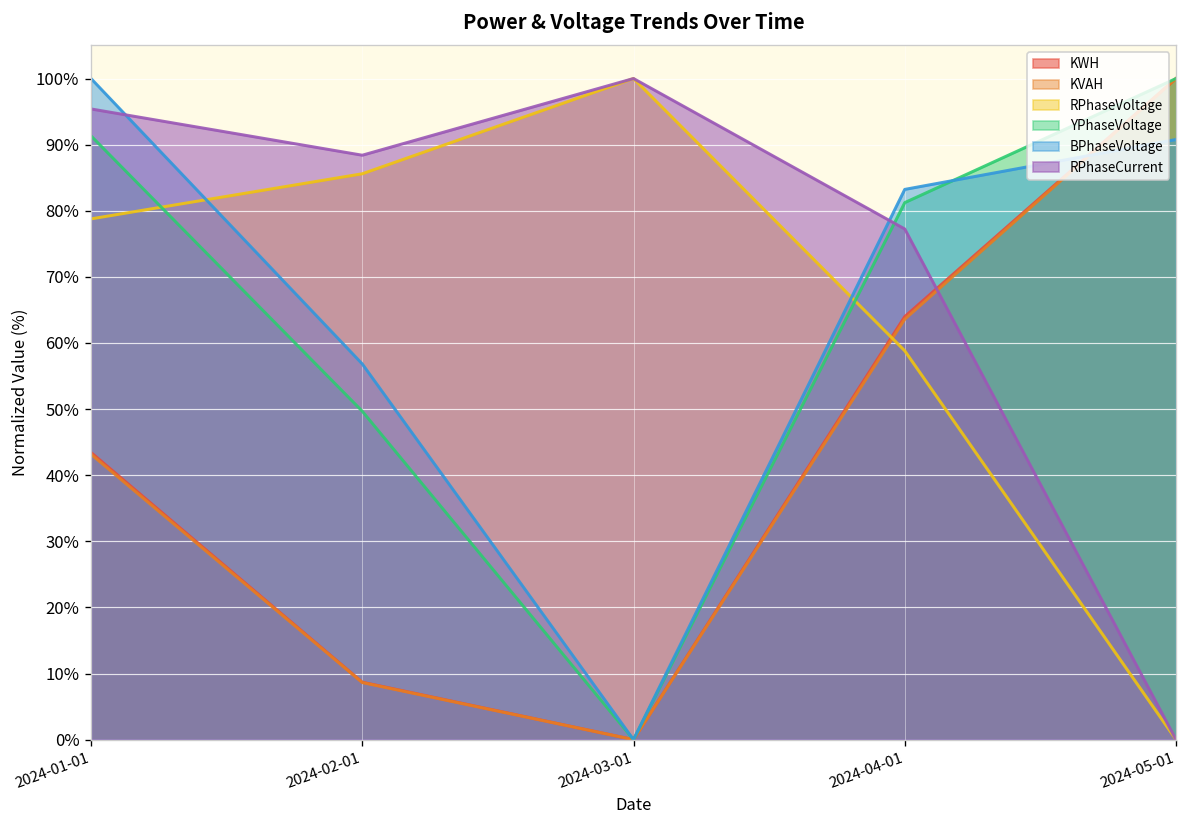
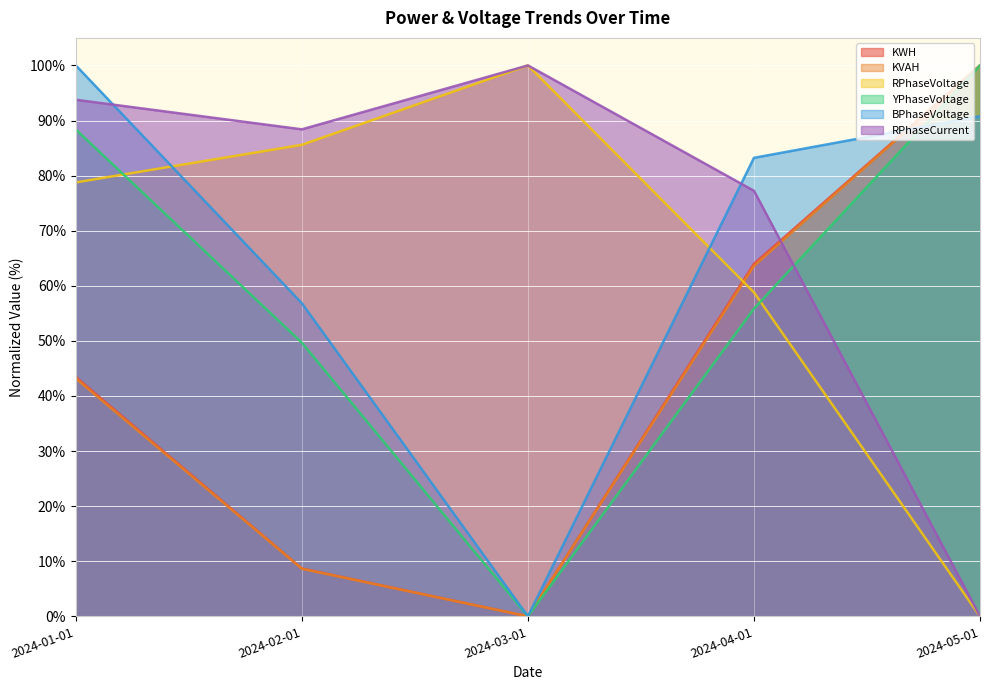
YPhaseVoltage, 2024-01-01: 91% -> 88%
RPhaseCurrent, 2024-01-01: 95% -> 94%
YPhaseVoltage, 2024-04-01: 81% -> 56%
